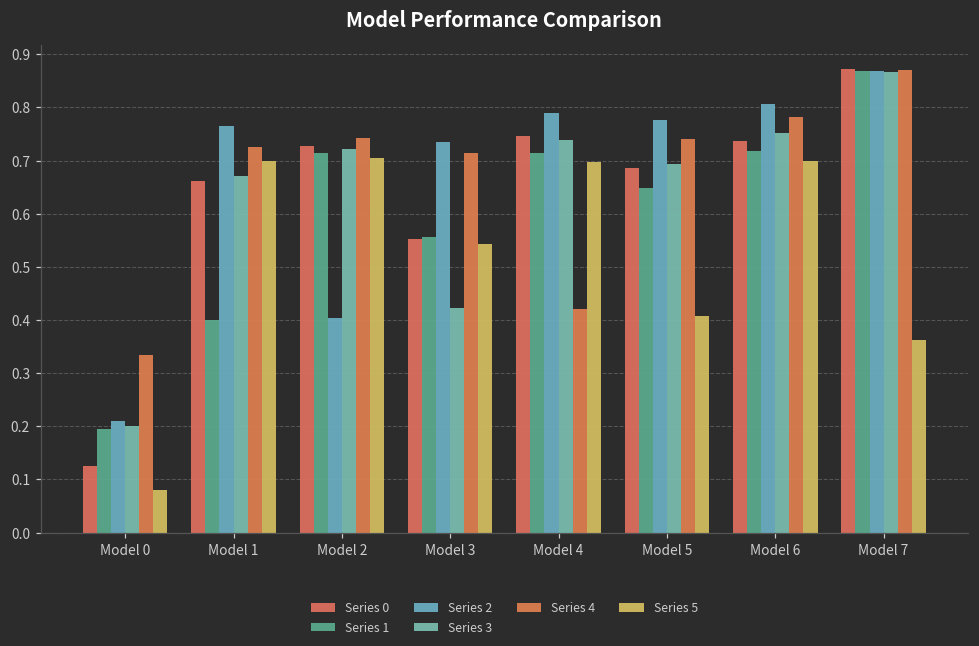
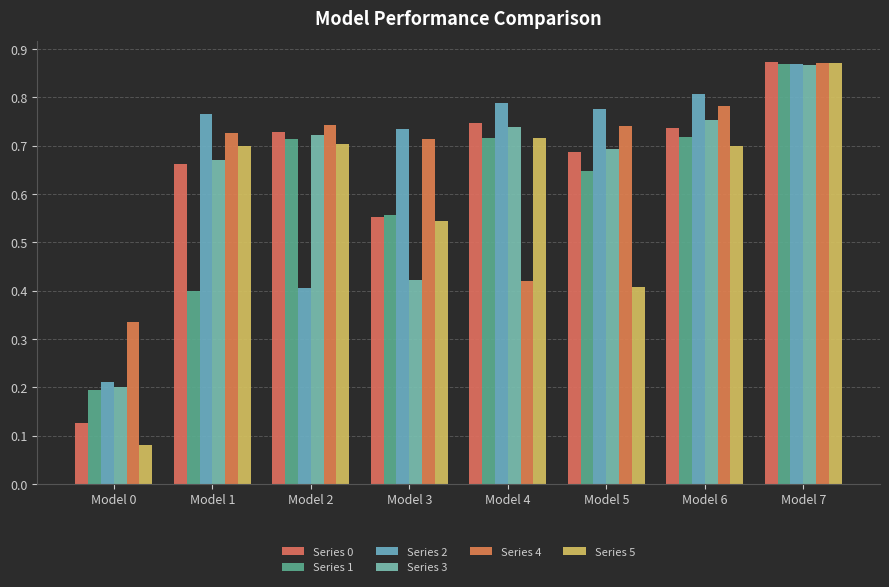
Series 5, Model 4: 0.70 -> 0.72
Series 5, Model 7: 0.36 -> 0.87
